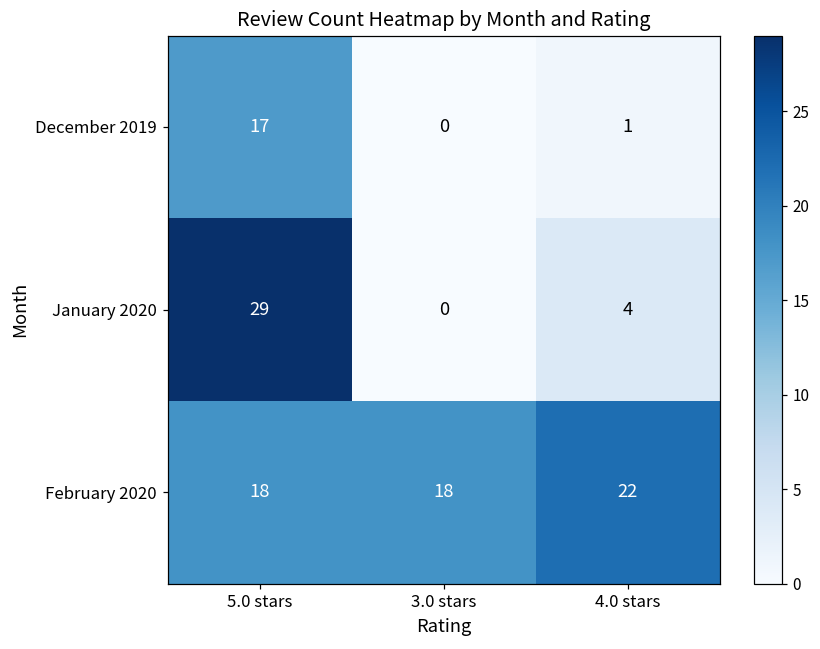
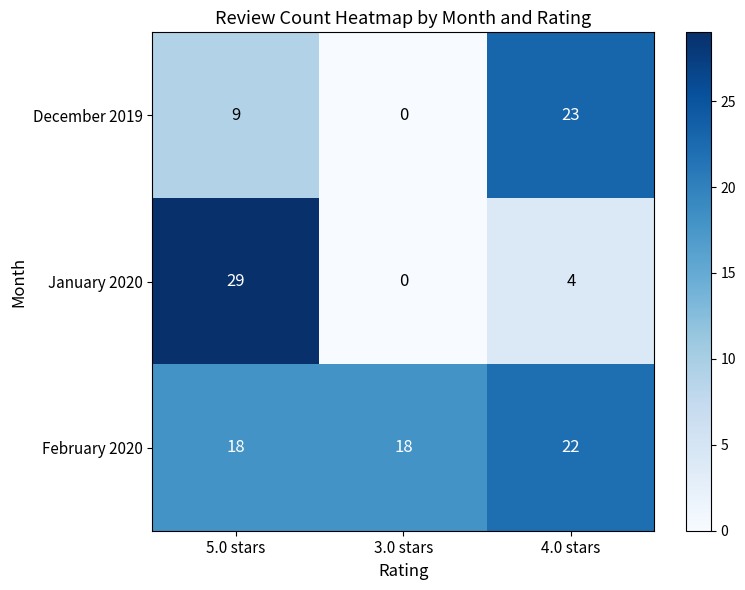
December 2019, 5.0 stars: 17 -> 9
December 2019, 4.0 stars: 1 -> 23
